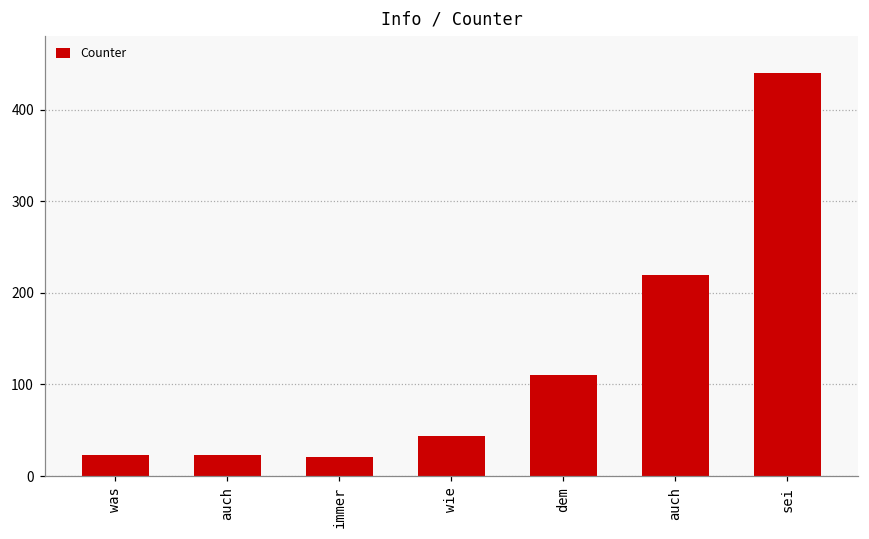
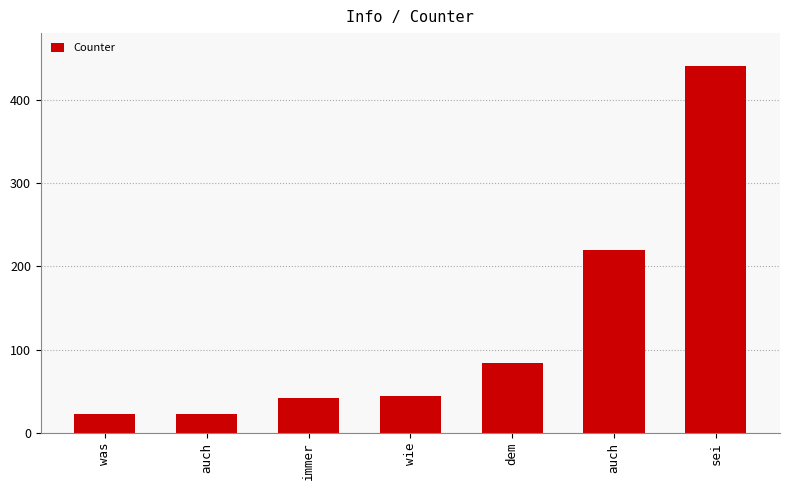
immer: 20 -> 40
dem: 110 -> 80
